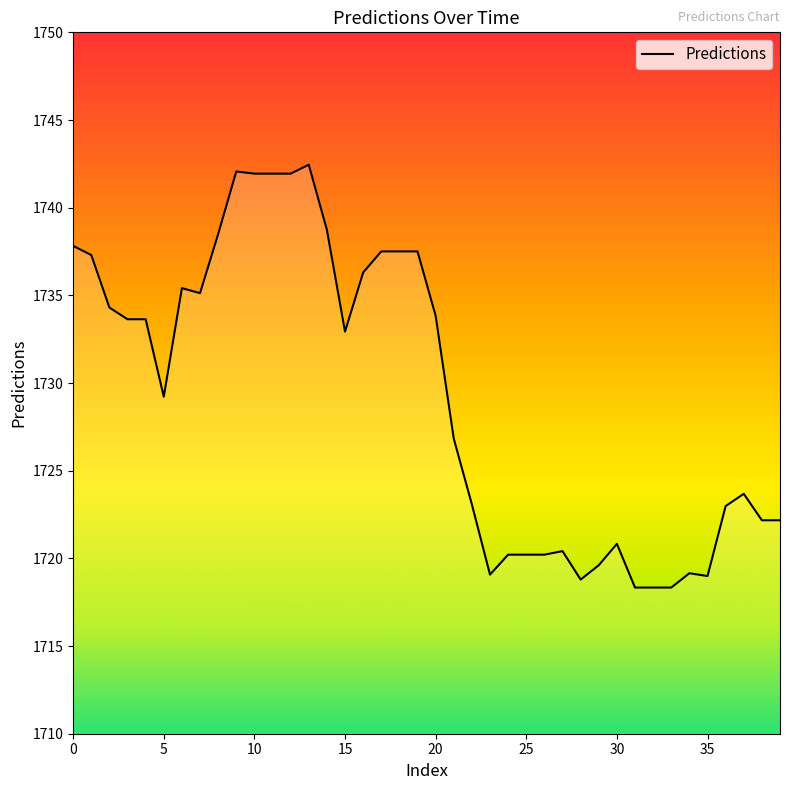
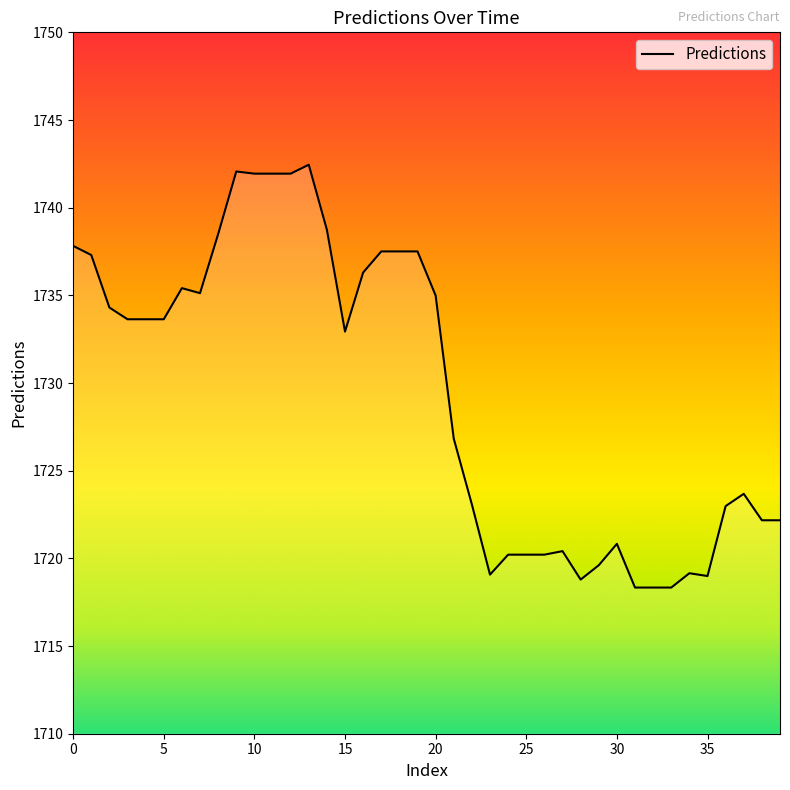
5: 1729.2 -> 1733.6
20: 1733.8 -> 1735.0
